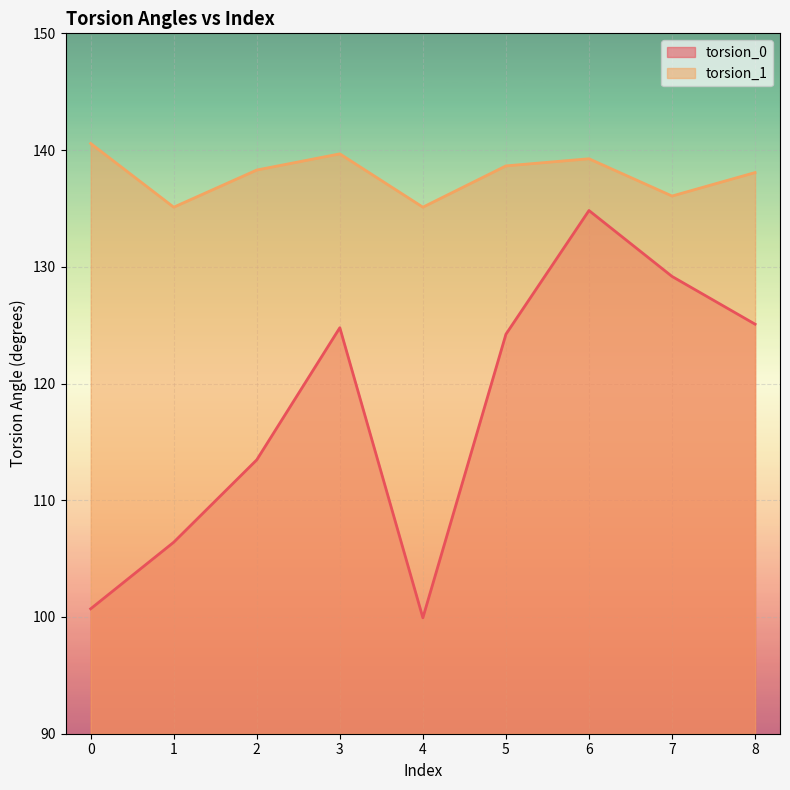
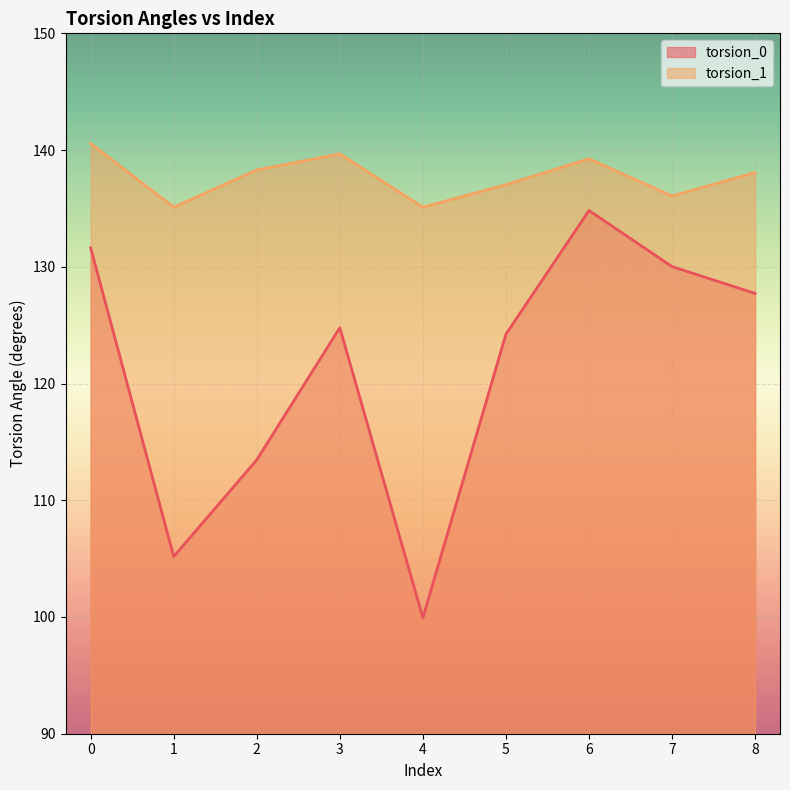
torsion_0, 0: 100.7 -> 131.6
torsion_0, 1: 106.4 -> 105.2
torsion_1, 5: 138.6 -> 137.0
torsion_0, 7: 129.2 -> 130.0
torsion_0, 8: 125.1 -> 127.7
